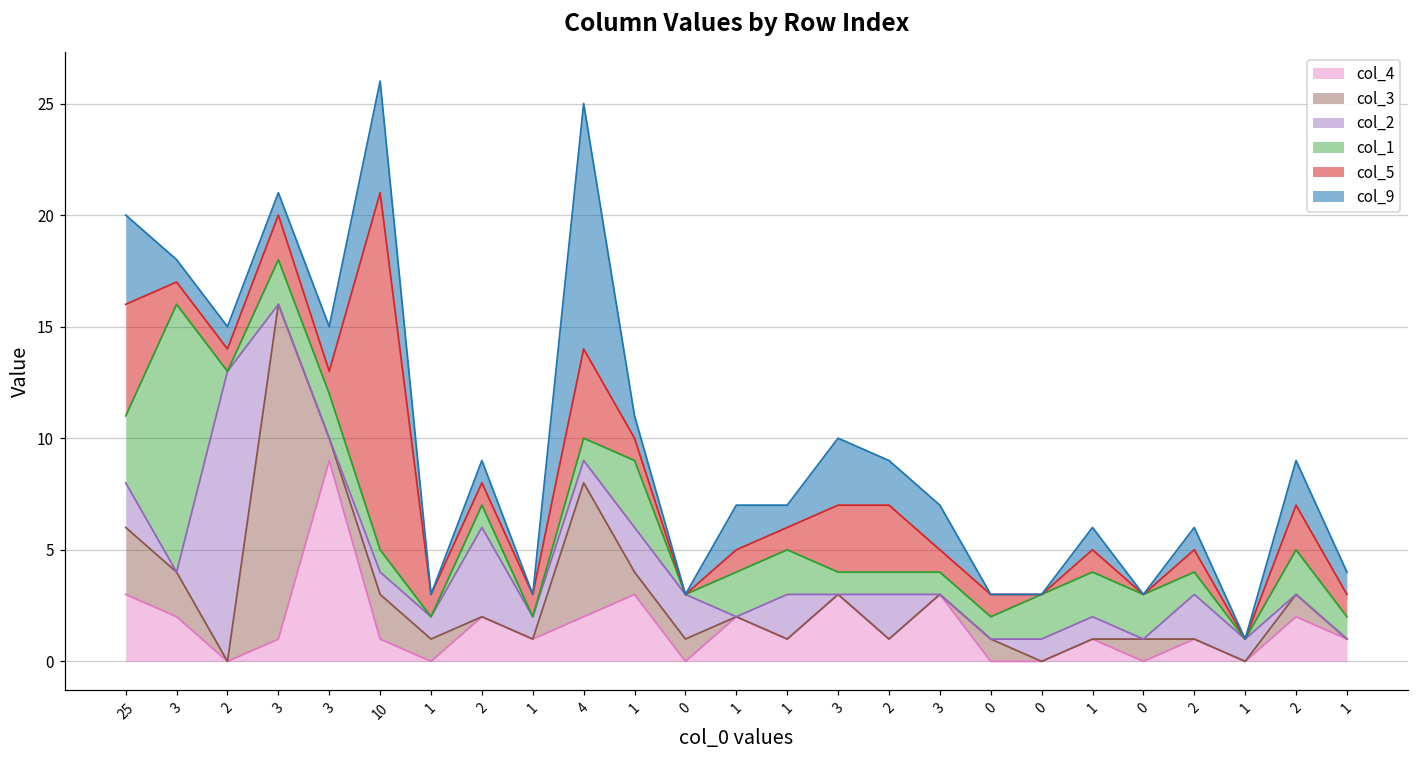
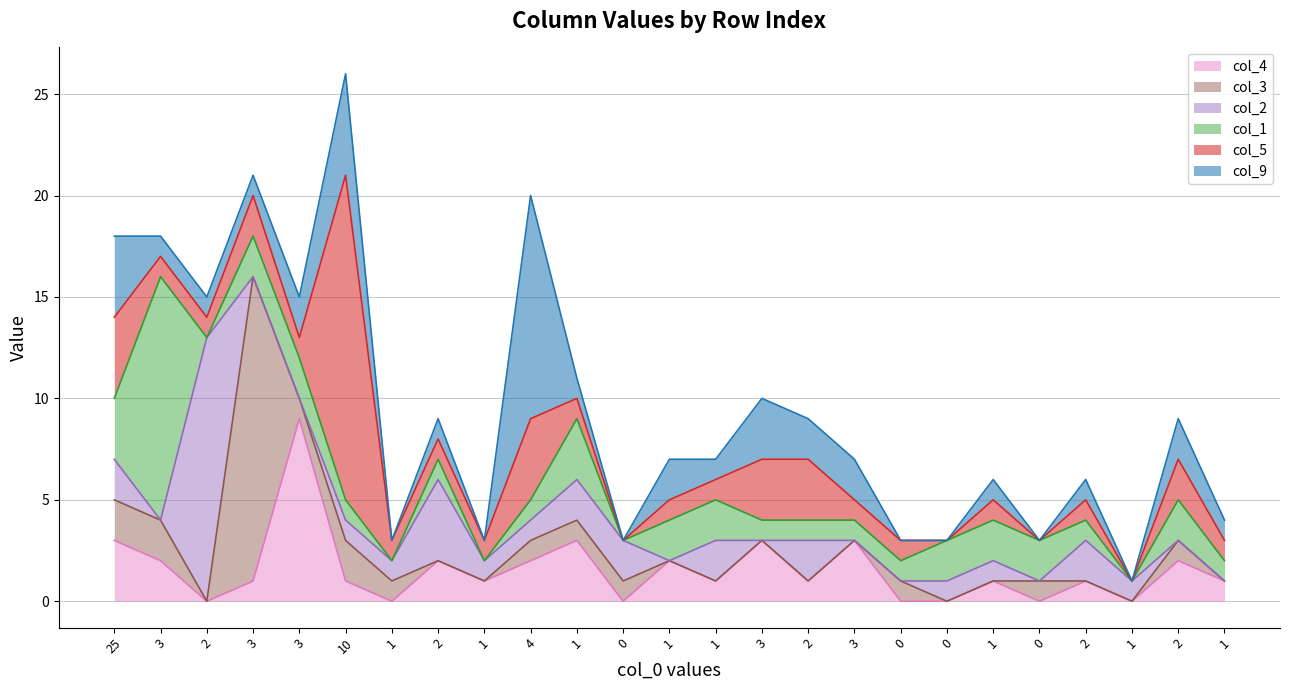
col_3, 25: 3 -> 2
col_5, 25: 5 -> 4
col_3, 4: 6 -> 1
